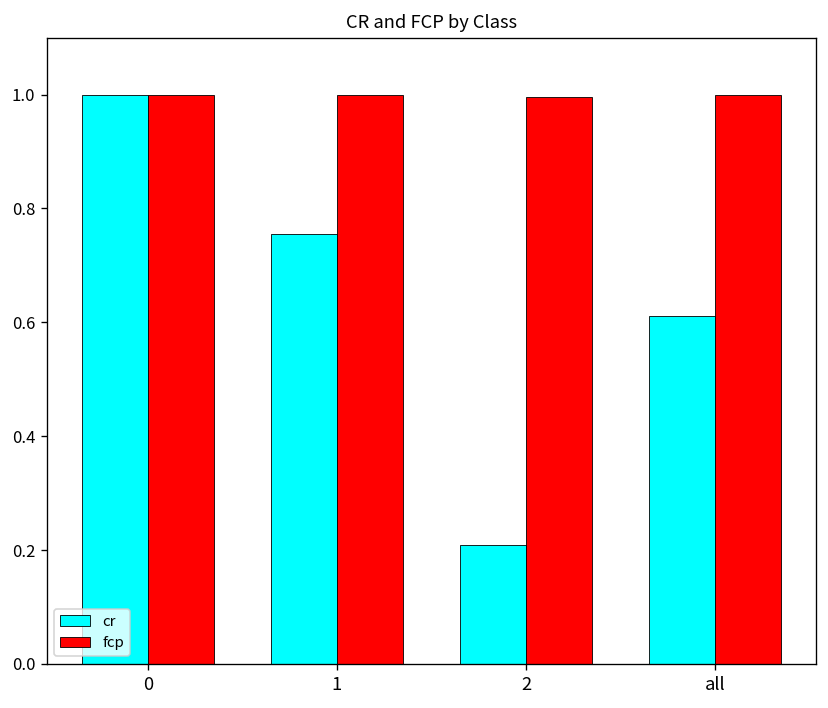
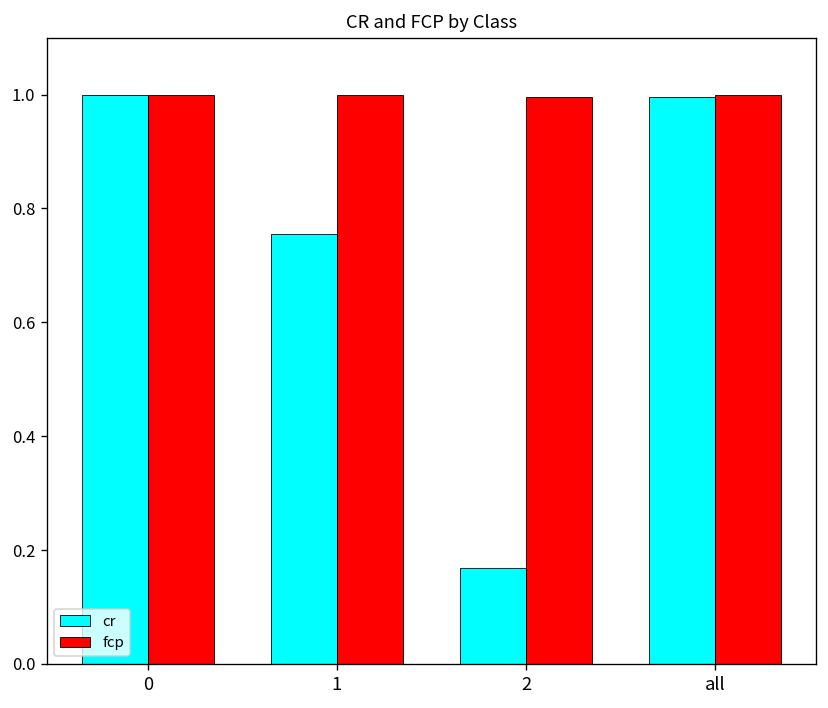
cr, 2: 0.21 -> 0.17
cr, all: 0.61 -> 1.00
